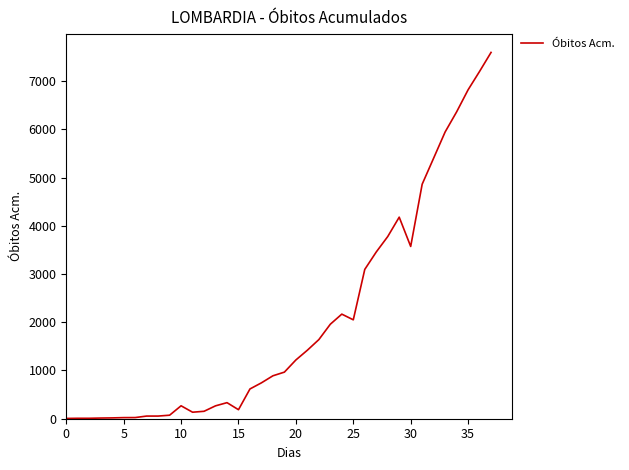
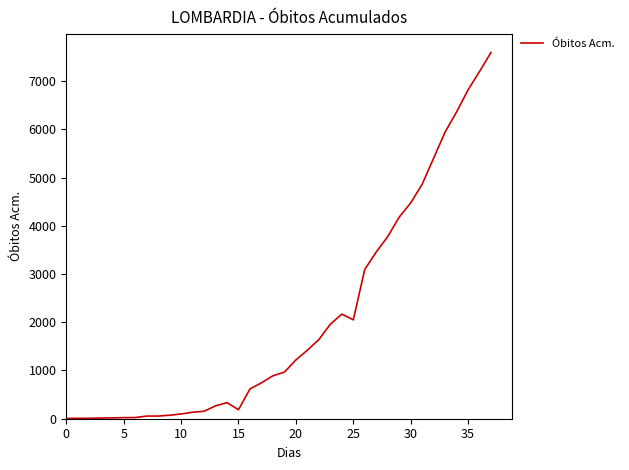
10: 300 -> 100
30: 3600 -> 4500
